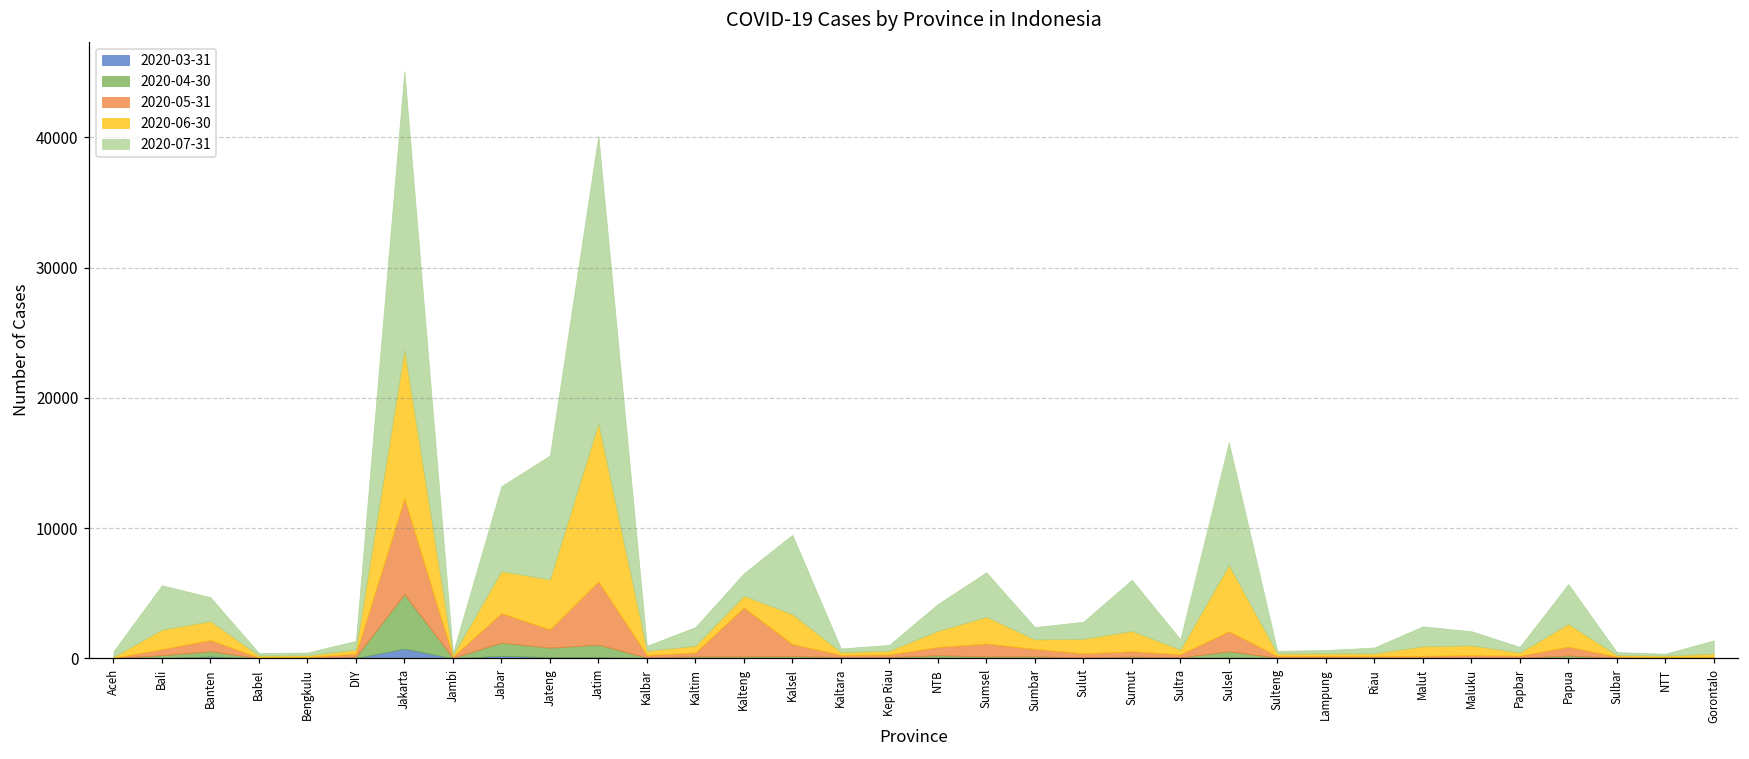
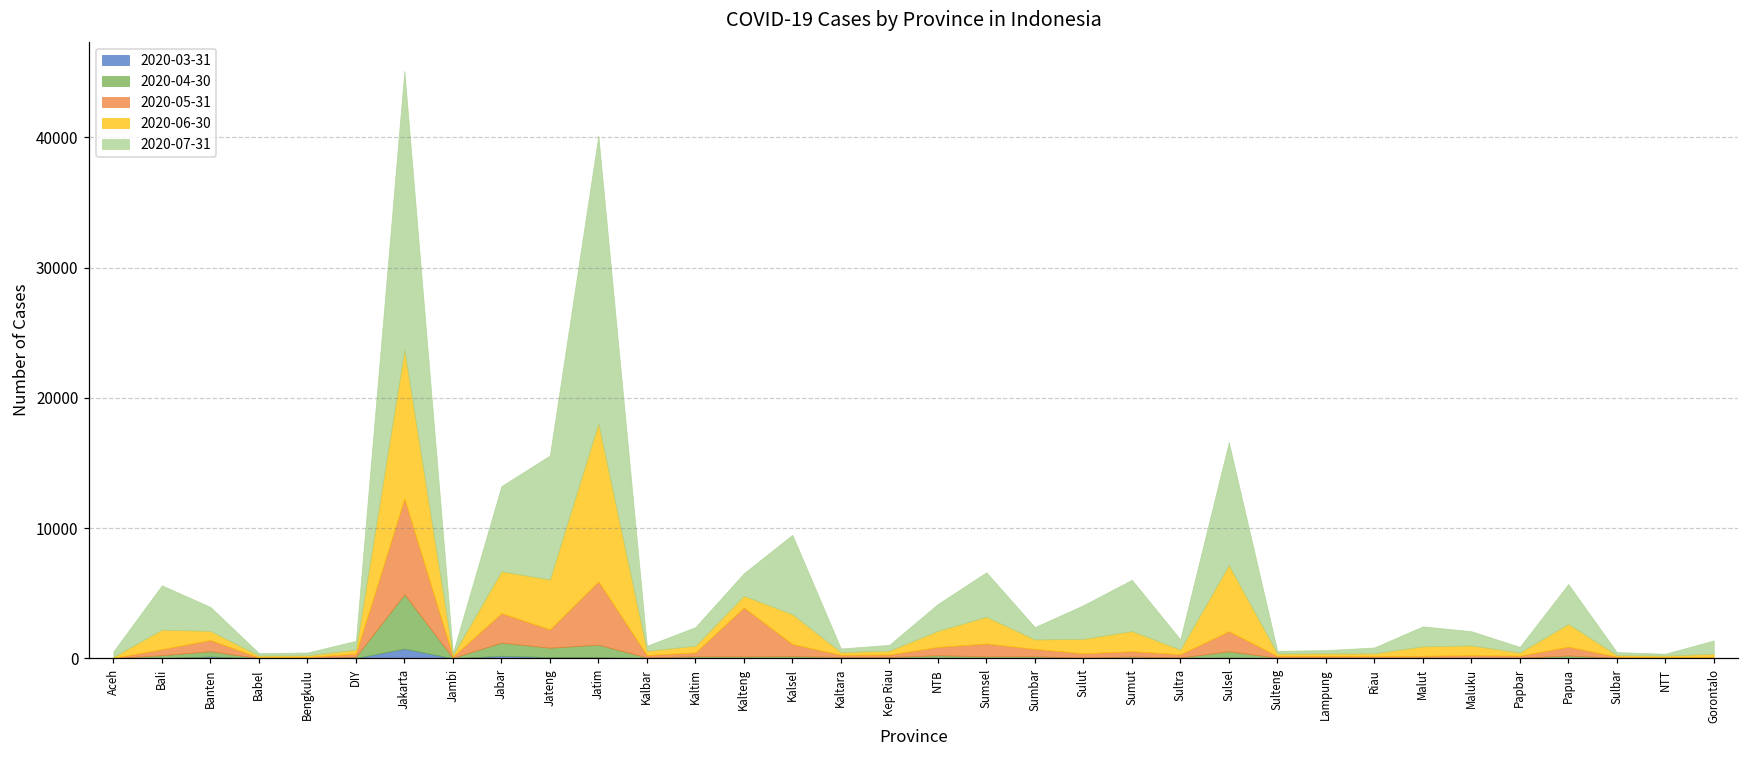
2020-06-30, Banten: 1500 -> 700
2020-07-31, Sulut: 1300 -> 2600
